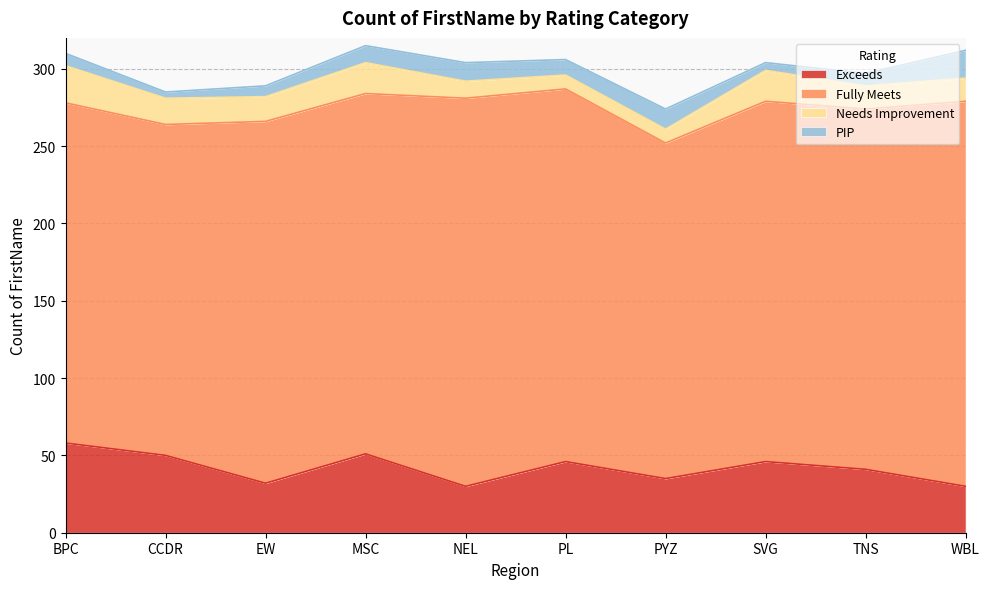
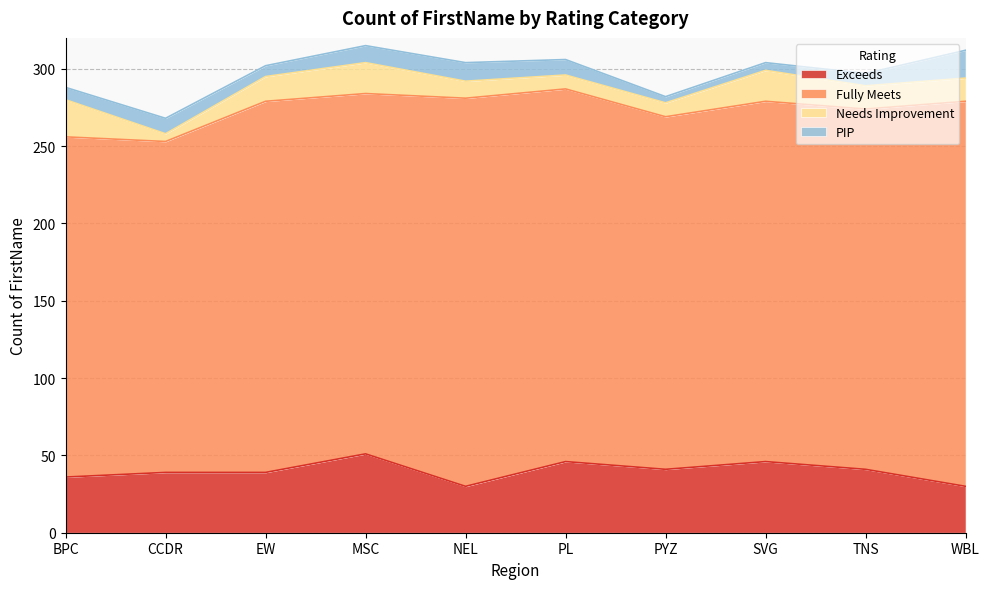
Exceeds, BPC: 58 -> 36
Exceeds, CCDR: 50 -> 39
Needs Improvement, CCDR: 17 -> 5
PIP, CCDR: 4 -> 10
Exceeds, EW: 32 -> 39
Fully Meets, EW: 234 -> 240
Exceeds, PYZ: 35 -> 41
Fully Meets, PYZ: 217 -> 228
PIP, PYZ: 13 -> 4
